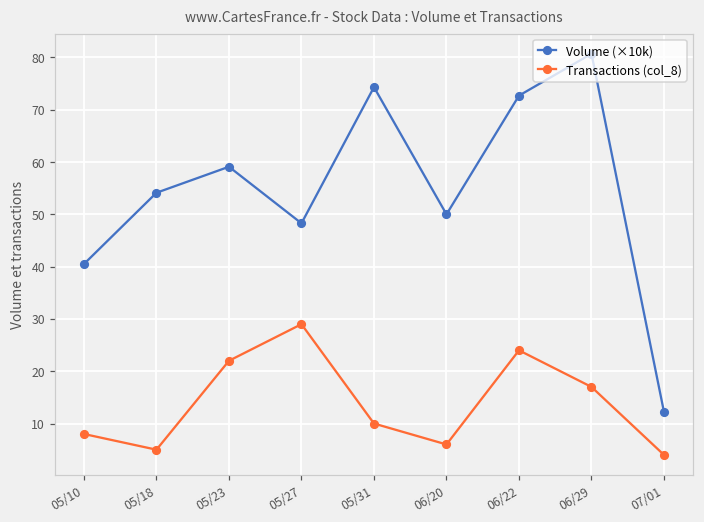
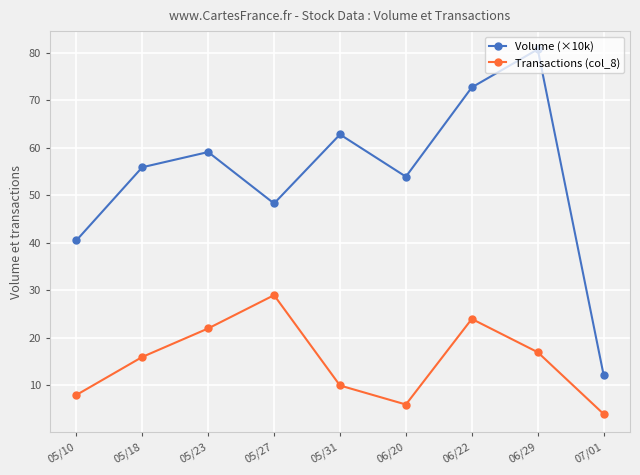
Volume (×10k), 05/18: 54 -> 56
Transactions (col_8), 05/18: 5 -> 16
Volume (×10k), 05/31: 74 -> 63
Volume (×10k), 06/20: 50 -> 54
